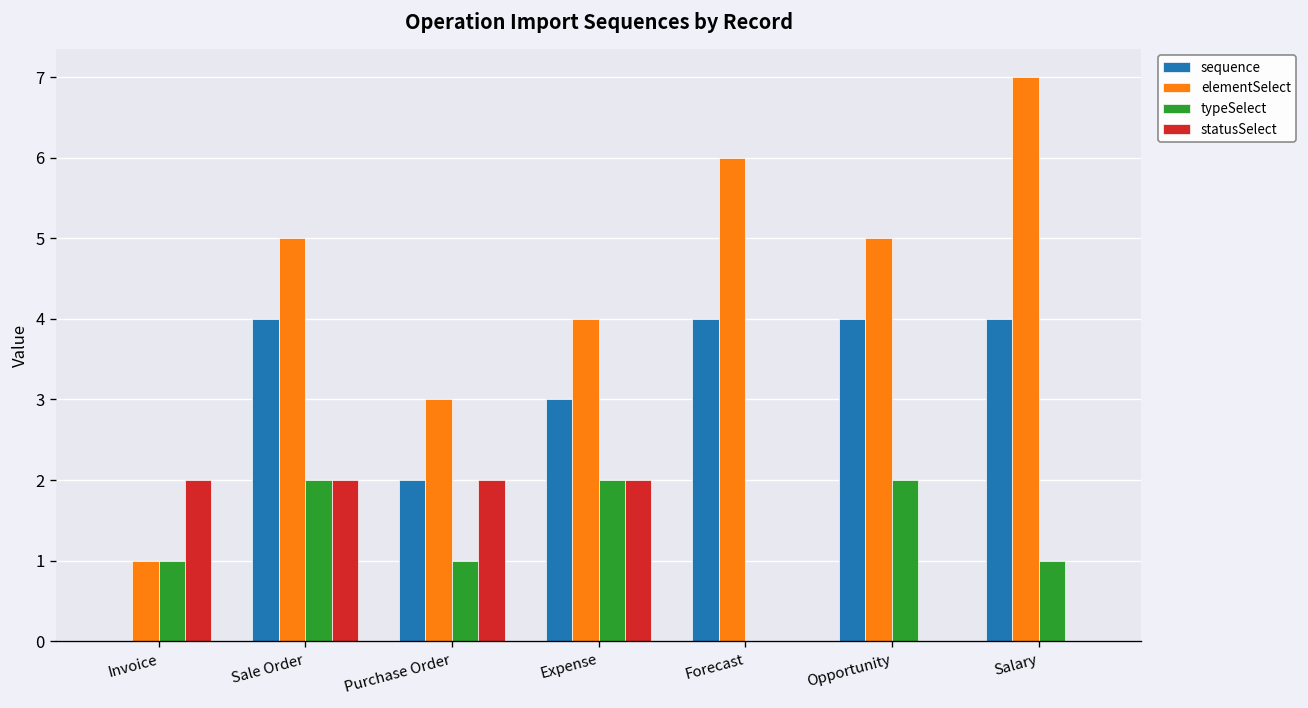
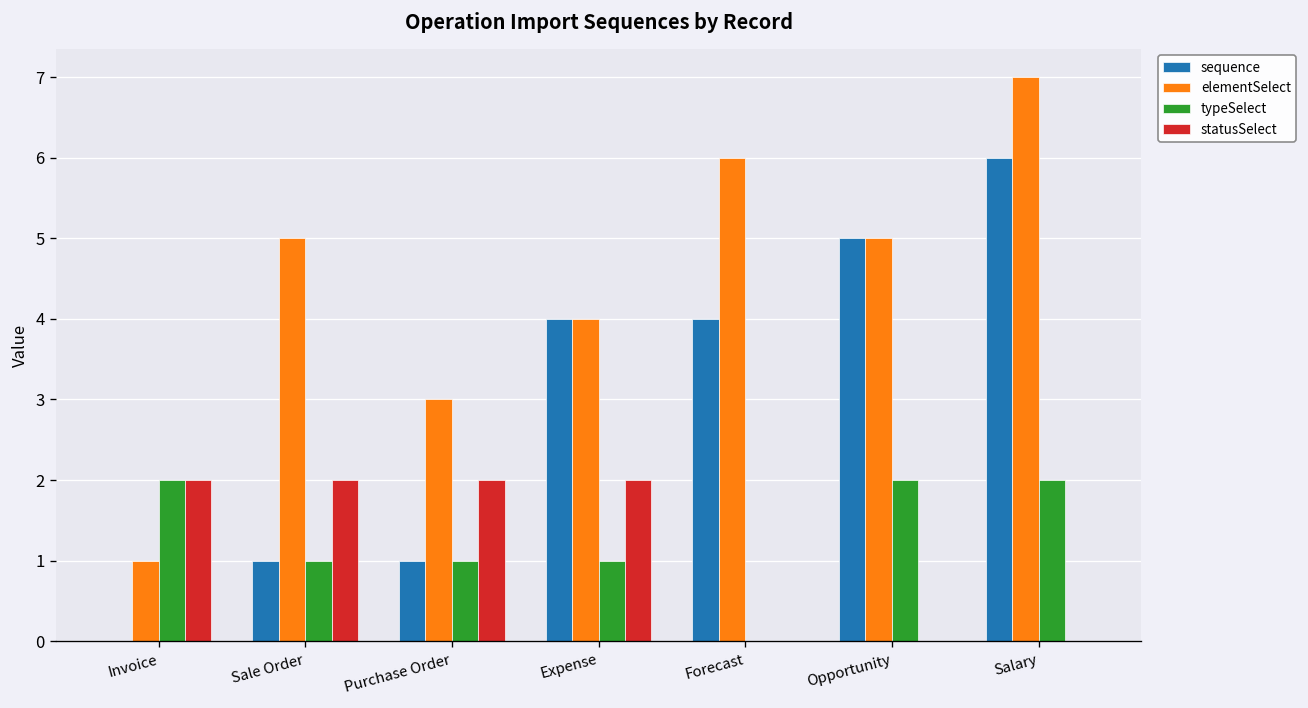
typeSelect, Invoice: 1 -> 2
sequence, Sale Order: 4 -> 1
typeSelect, Sale Order: 2 -> 1
sequence, Purchase Order: 2 -> 1
sequence, Expense: 3 -> 4
typeSelect, Expense: 2 -> 1
sequence, Opportunity: 4 -> 5
sequence, Salary: 4 -> 6
typeSelect, Salary: 1 -> 2
